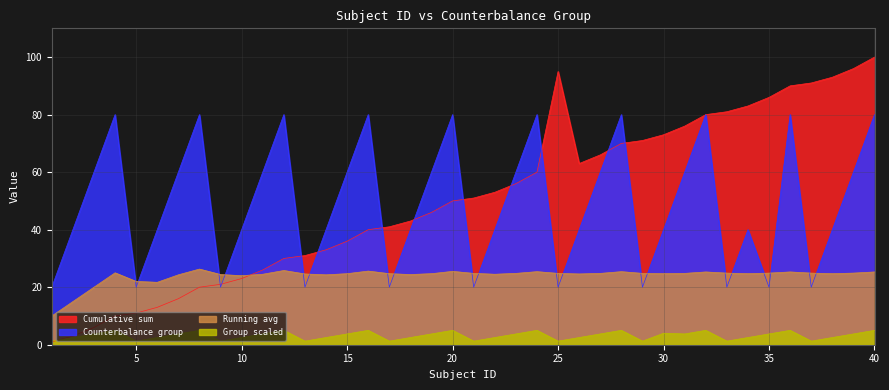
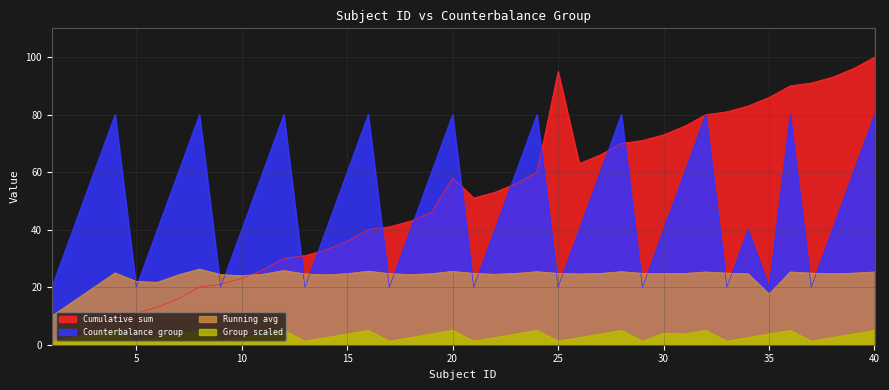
Cumulative sum, 20: 50 -> 58
Running avg, 35: 25 -> 18
